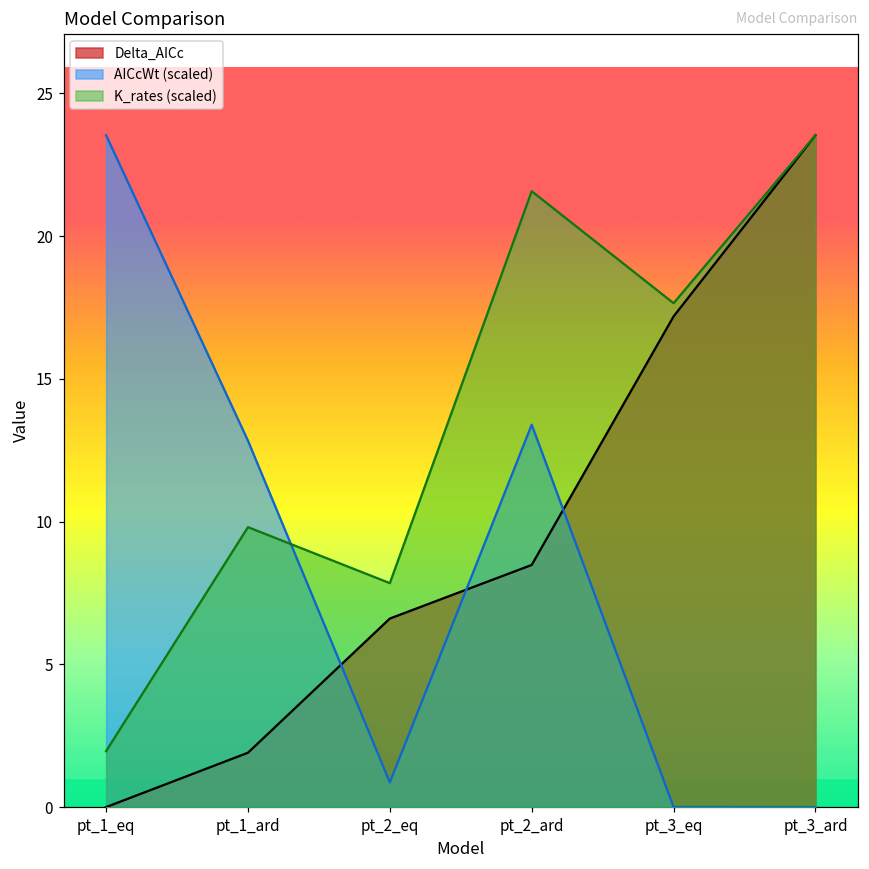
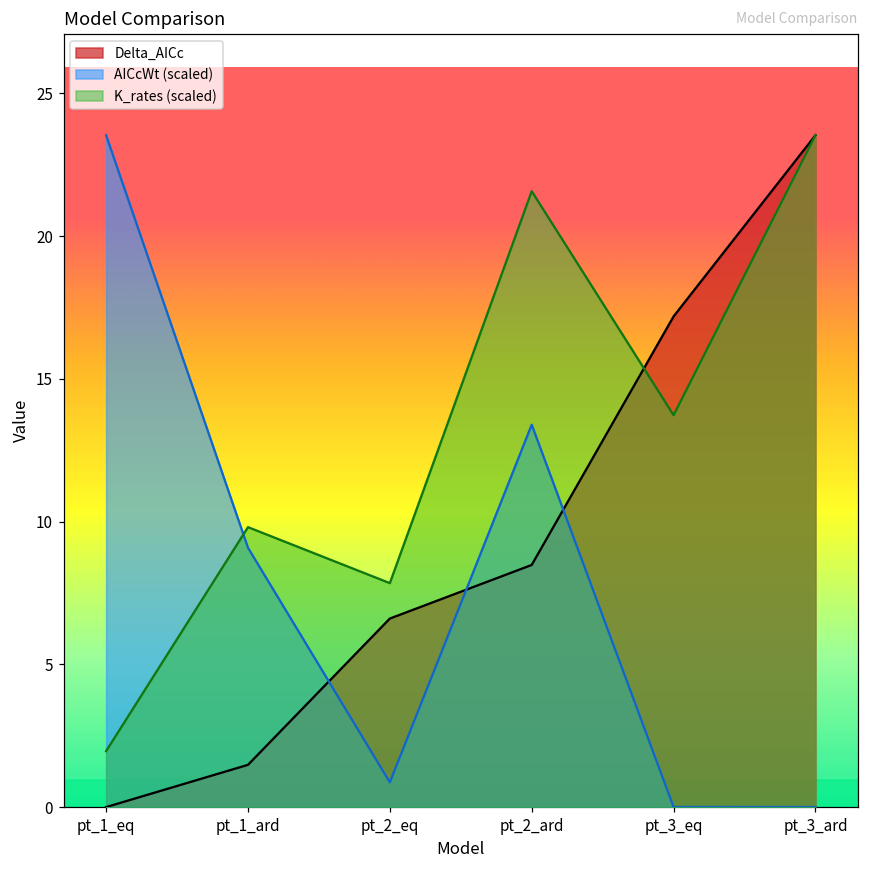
Delta_AICc, pt_1_ard: 1.9 -> 1.5
AICcWt (scaled), pt_1_ard: 12.8 -> 9.1
K_rates (scaled), pt_3_eq: 17.6 -> 13.7
